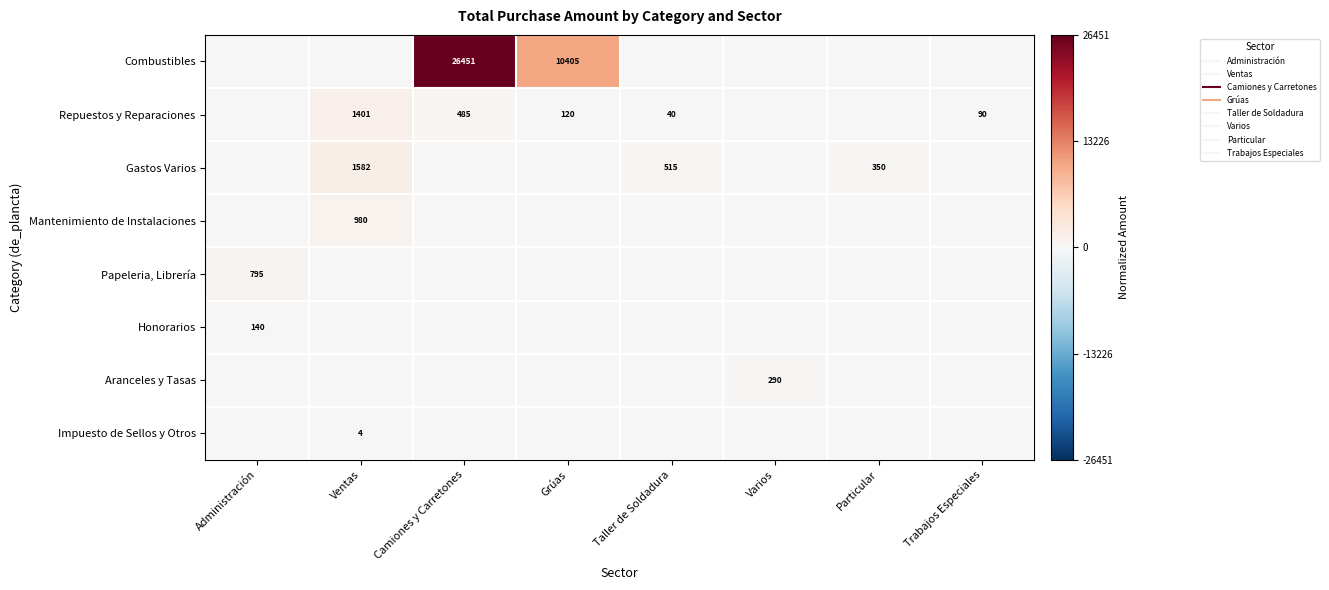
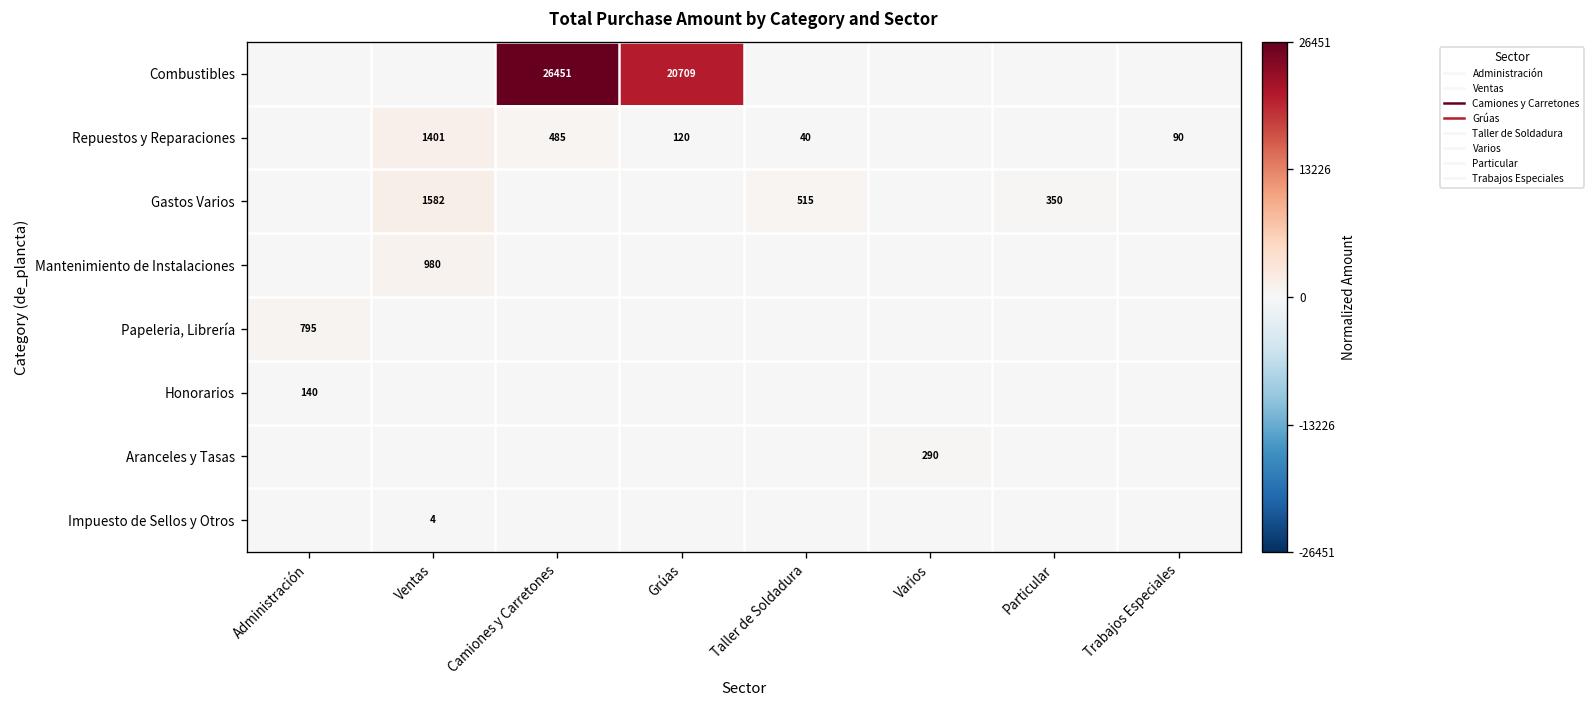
Combustibles, Grúas: 10405 -> 20709
